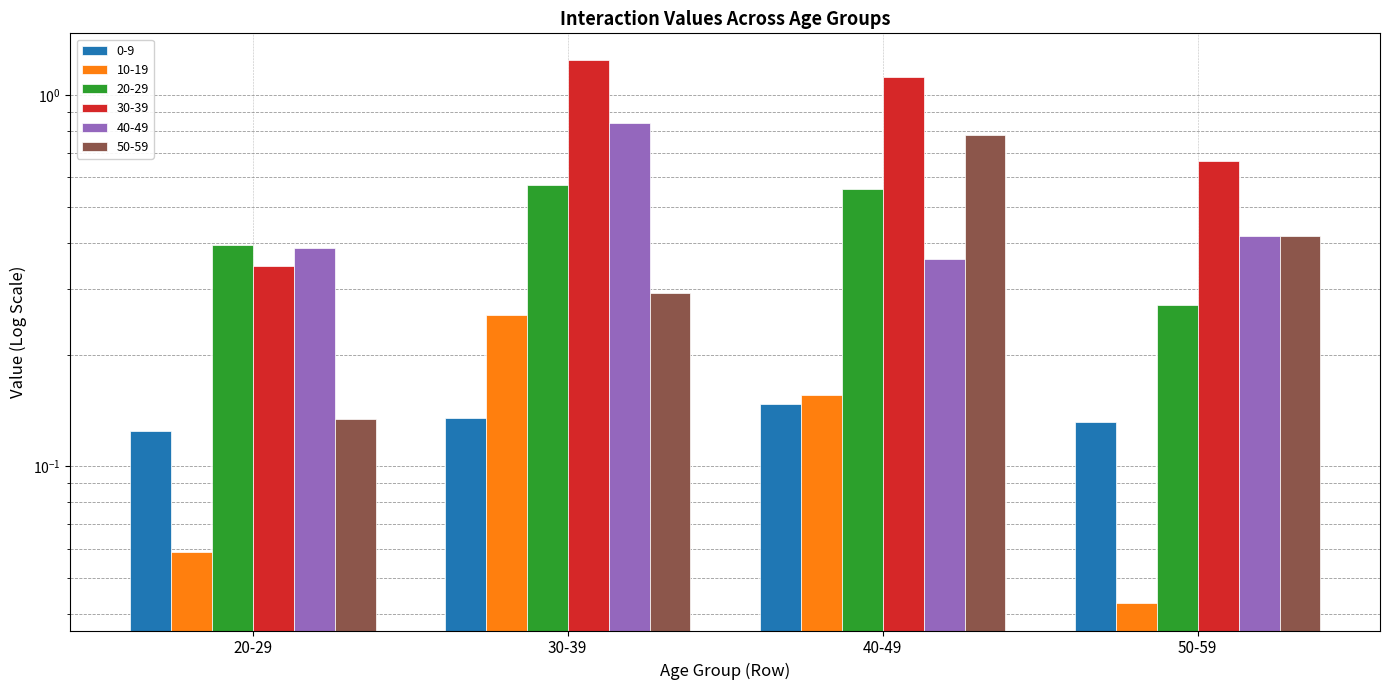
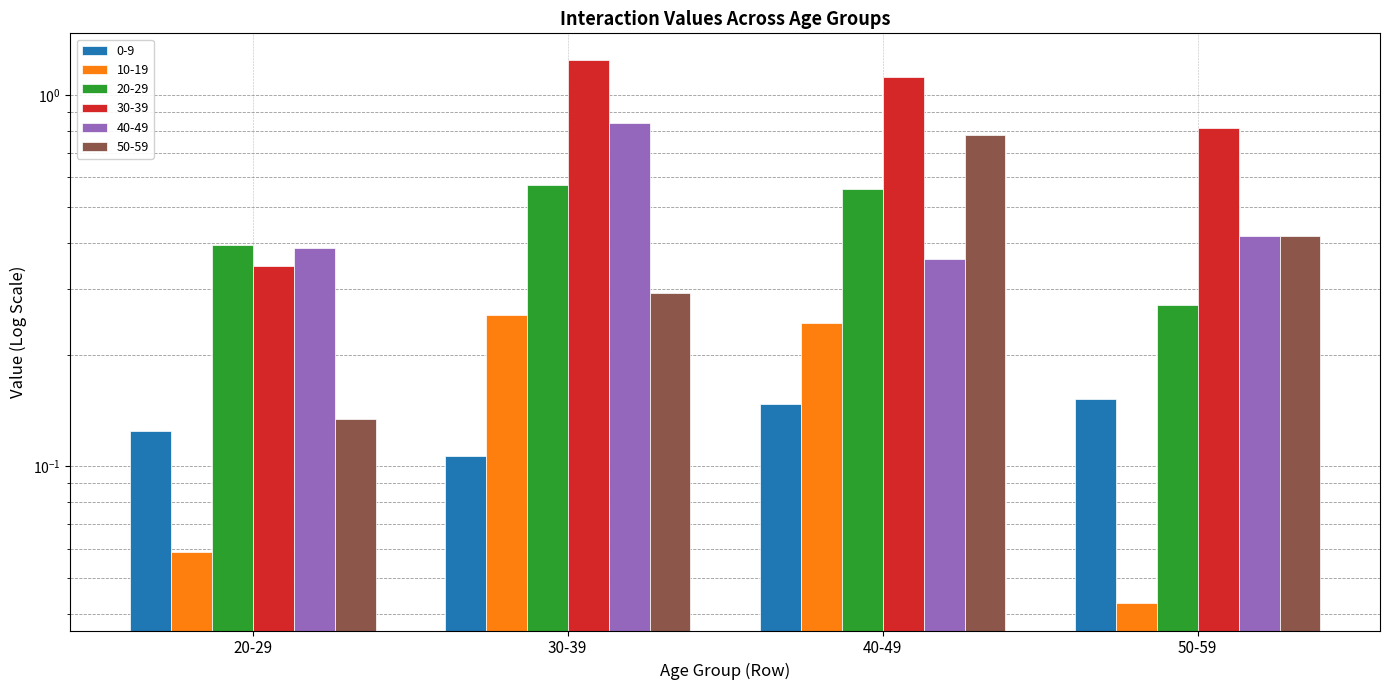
0-9, 30-39: 0.135 -> 0.107
10-19, 40-49: 0.156 -> 0.24
0-9, 50-59: 0.132 -> 0.152
30-39, 50-59: 0.66 -> 0.81
